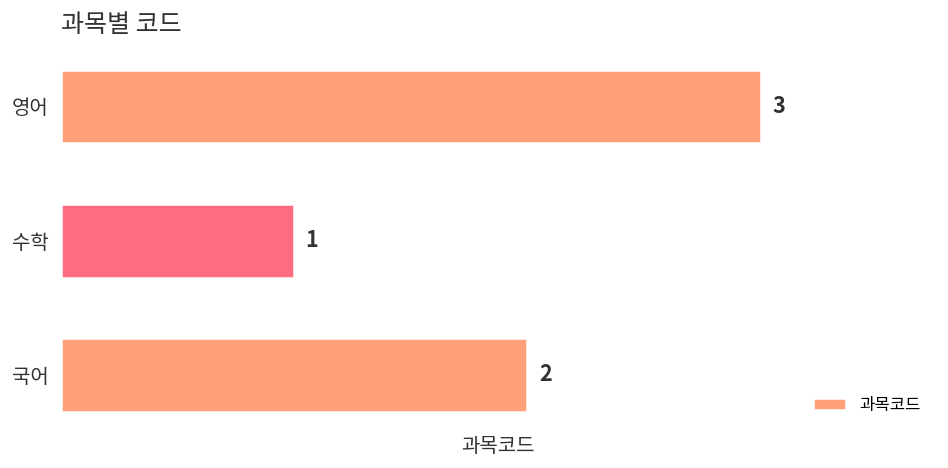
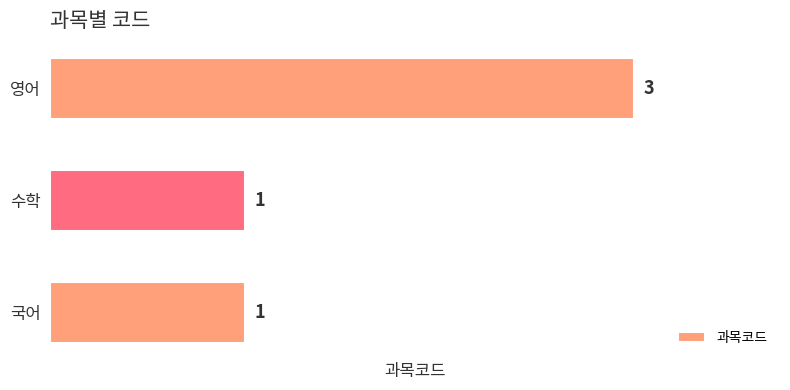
국어: 2 -> 1
